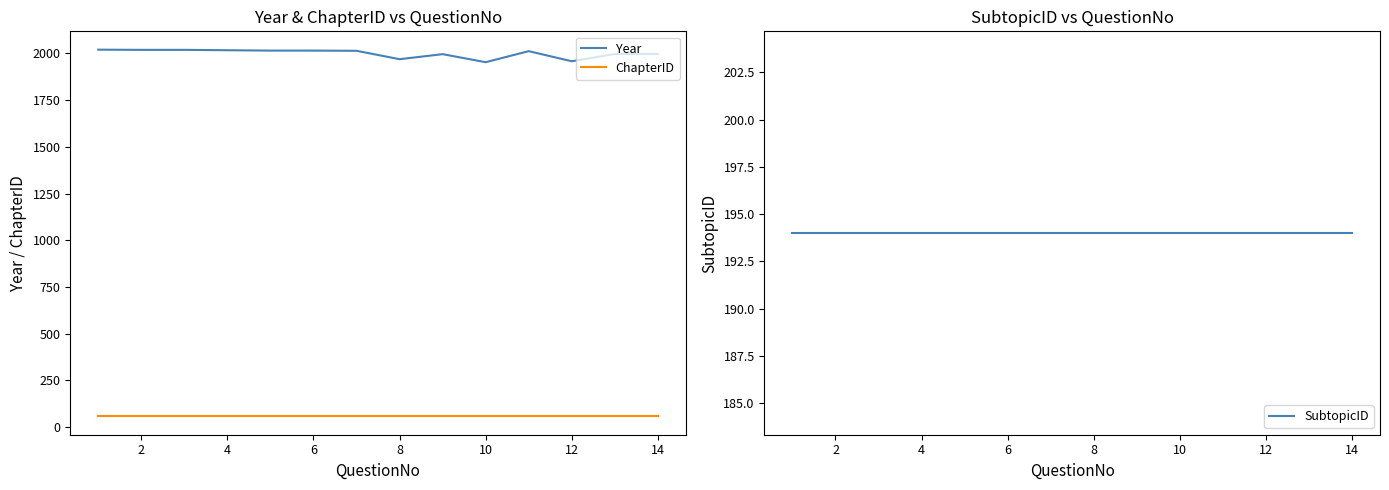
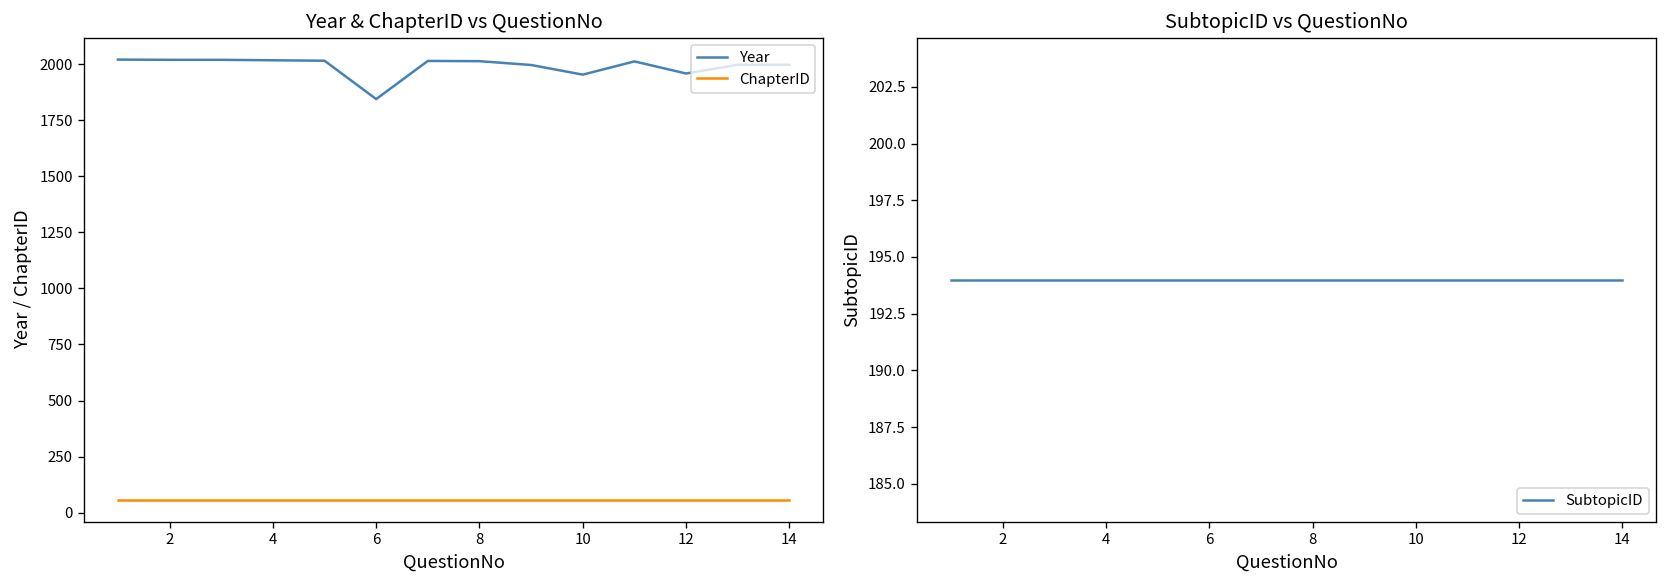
Year & ChapterID vs QuestionNo, Year, 6: 2020 -> 1840
Year & ChapterID vs QuestionNo, Year, 8: 1970 -> 2010
